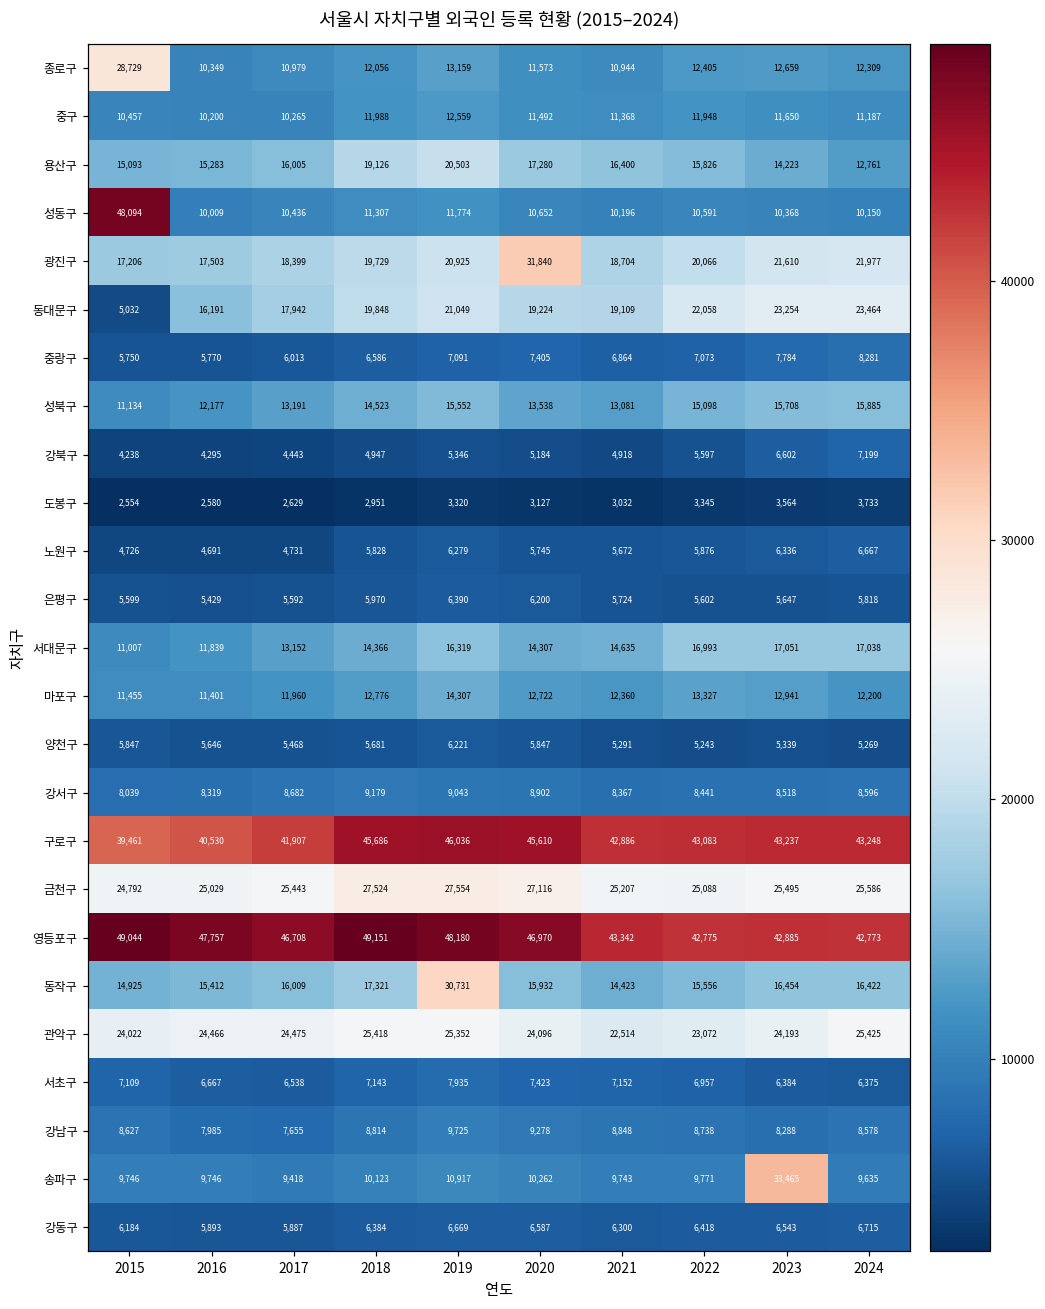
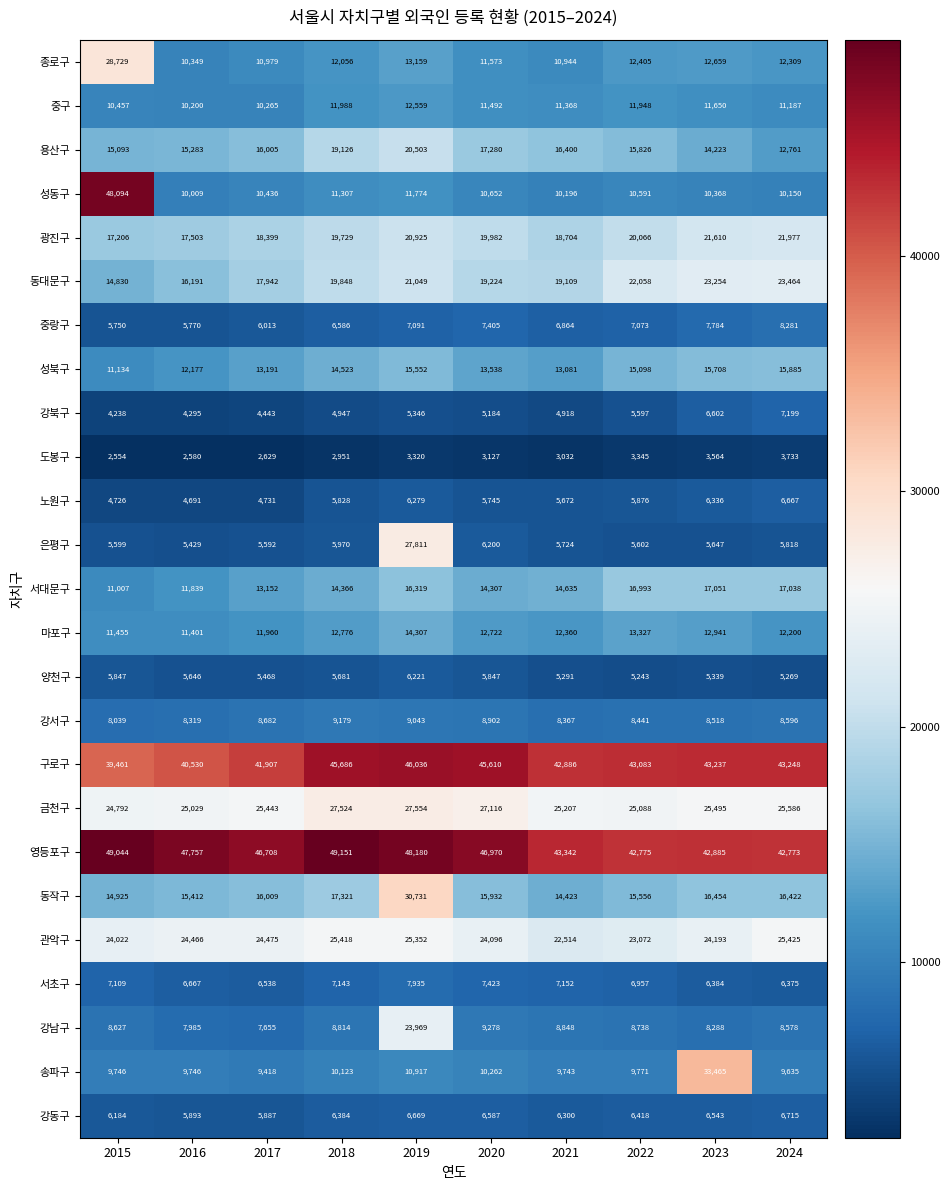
광진구, 2020: 31,840 -> 19,982
동대문구, 2015: 5,032 -> 14,830
은평구, 2019: 6,390 -> 27,811
강남구, 2019: 9,725 -> 23,969
